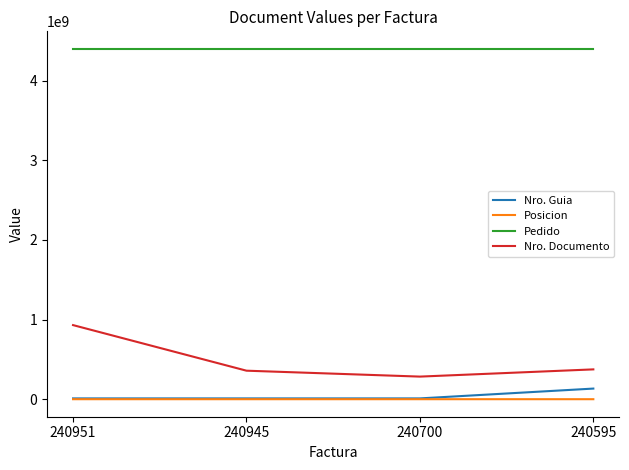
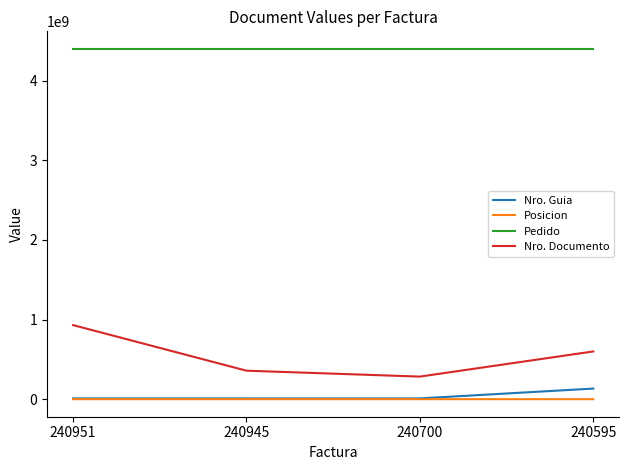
Nro. Documento, 240595: 400000000 -> 600000000
